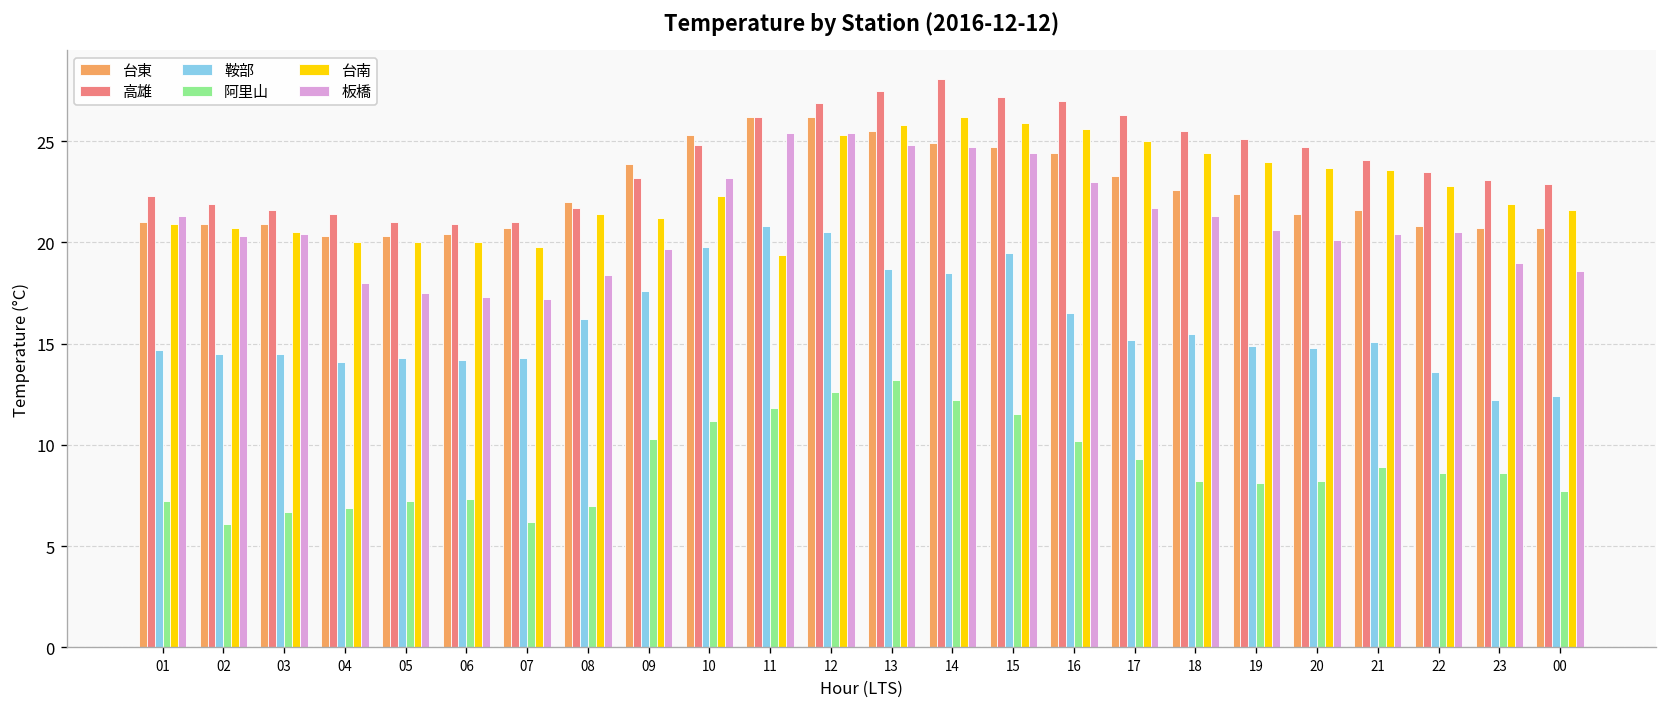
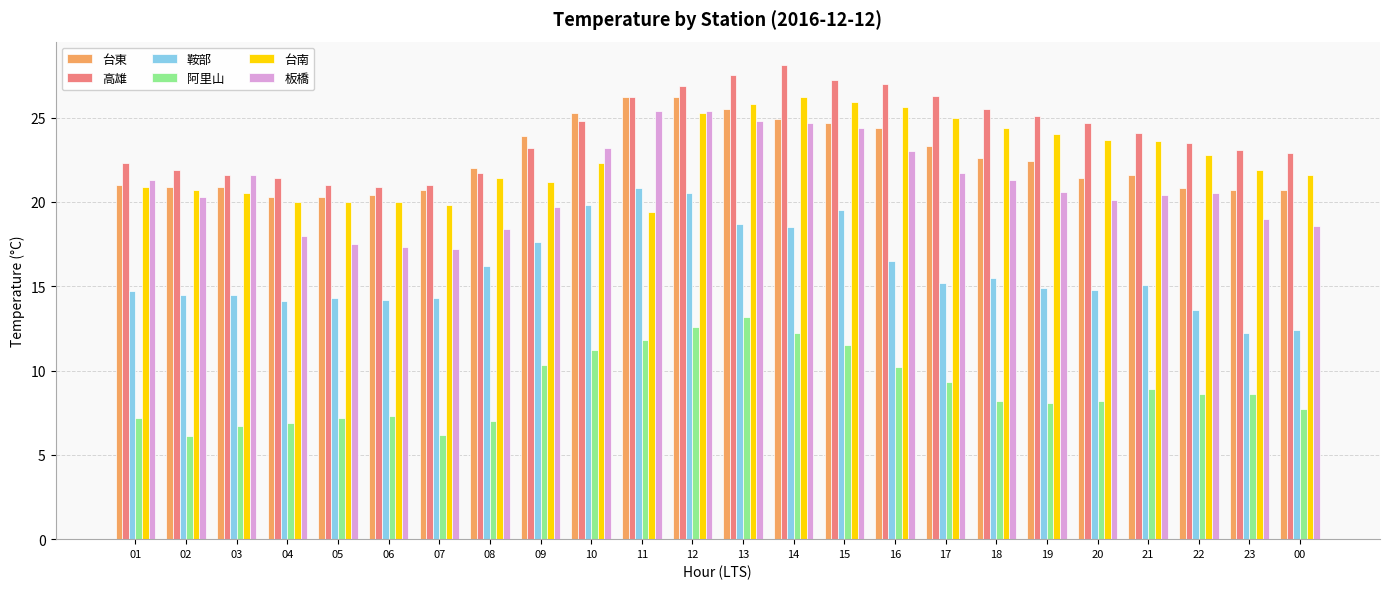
板橋, 03: 20.4 -> 21.6
